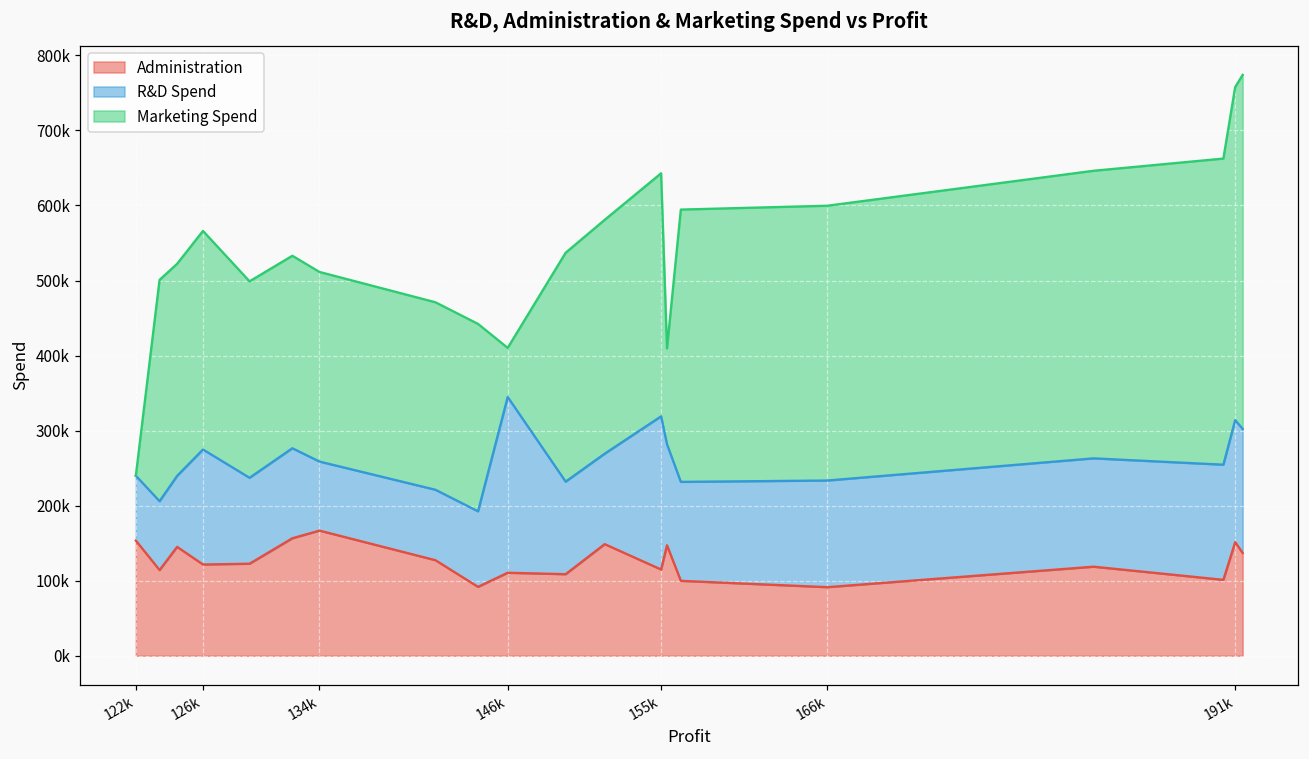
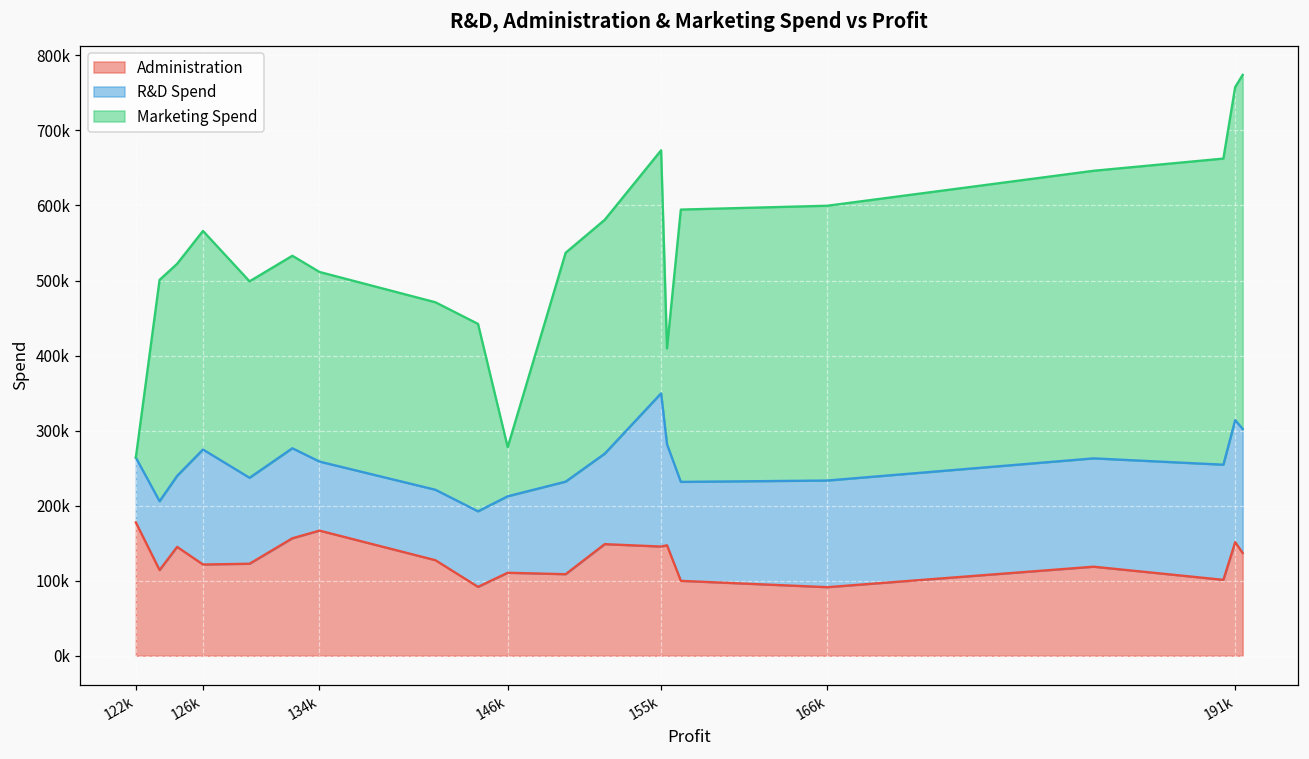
Administration, 122k: 150000 -> 180000
R&D Spend, 146k: 230000 -> 100000
Administration, 155k: 110000 -> 150000
